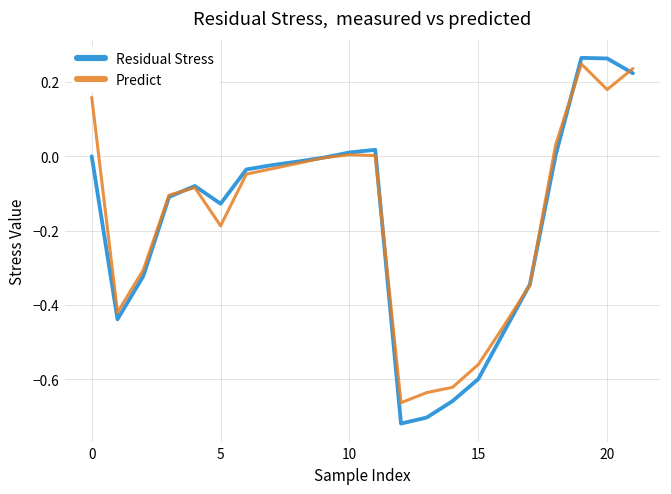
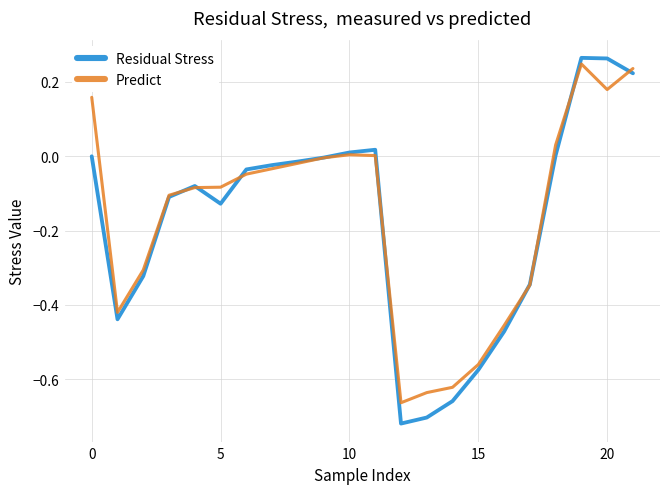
Predict, 5: -0.19 -> -0.08
Residual Stress, 15: -0.60 -> -0.57
